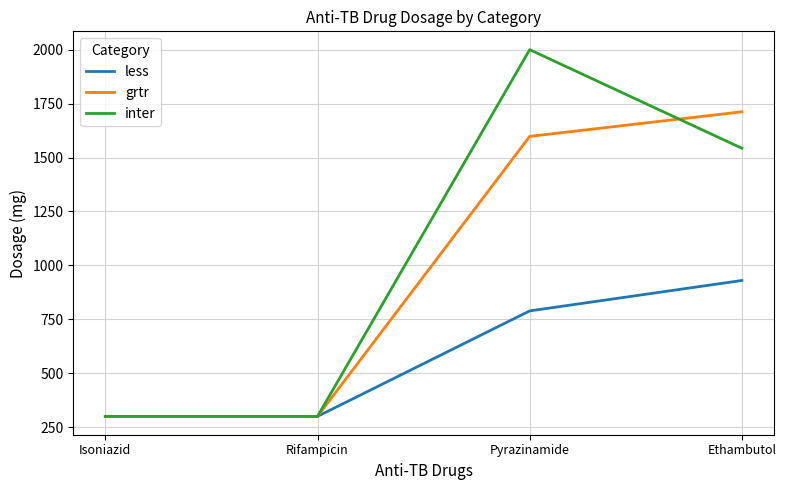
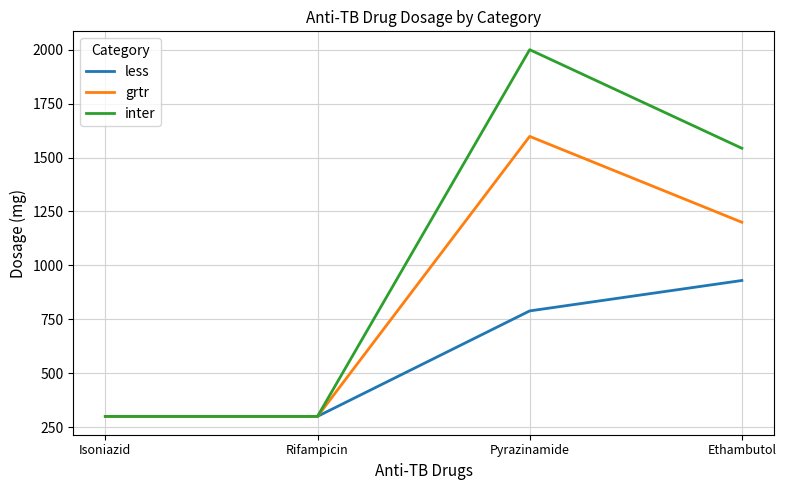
grtr, Ethambutol: 1710 -> 1200
